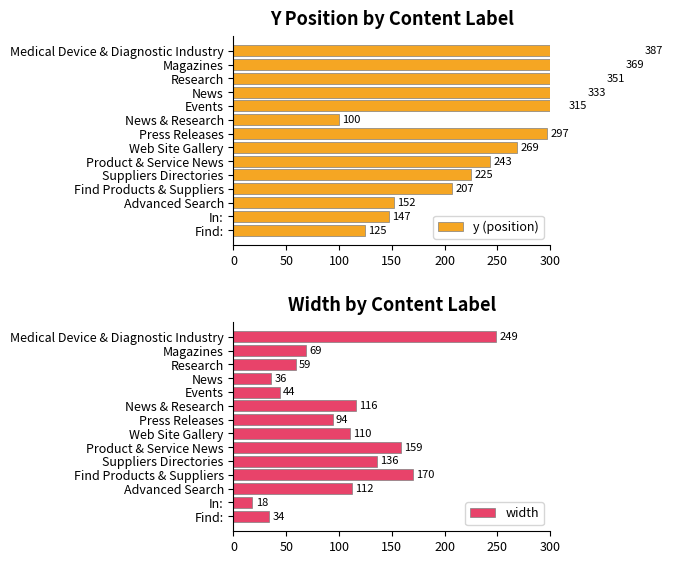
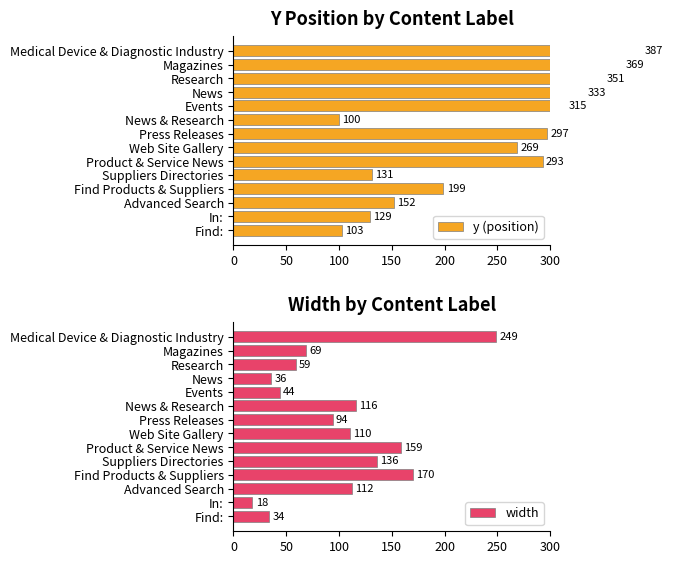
Y Position by Content Label, Product & Service News: 243 -> 293
Y Position by Content Label, Suppliers Directories: 225 -> 131
Y Position by Content Label, Find Products & Suppliers: 207 -> 199
Y Position by Content Label, In:: 147 -> 129
Y Position by Content Label, Find:: 125 -> 103
